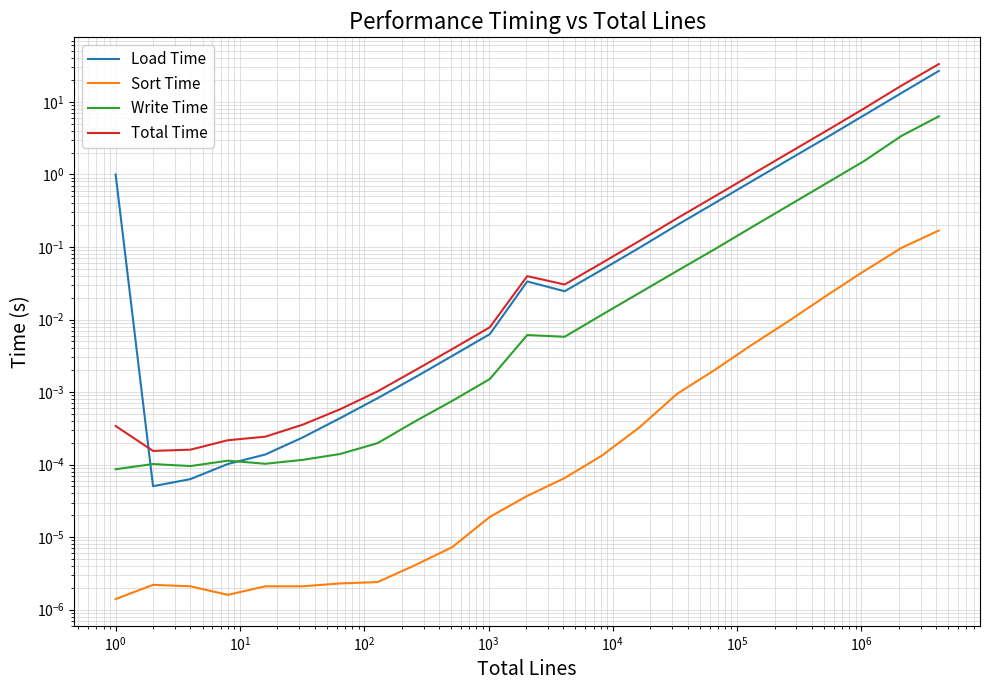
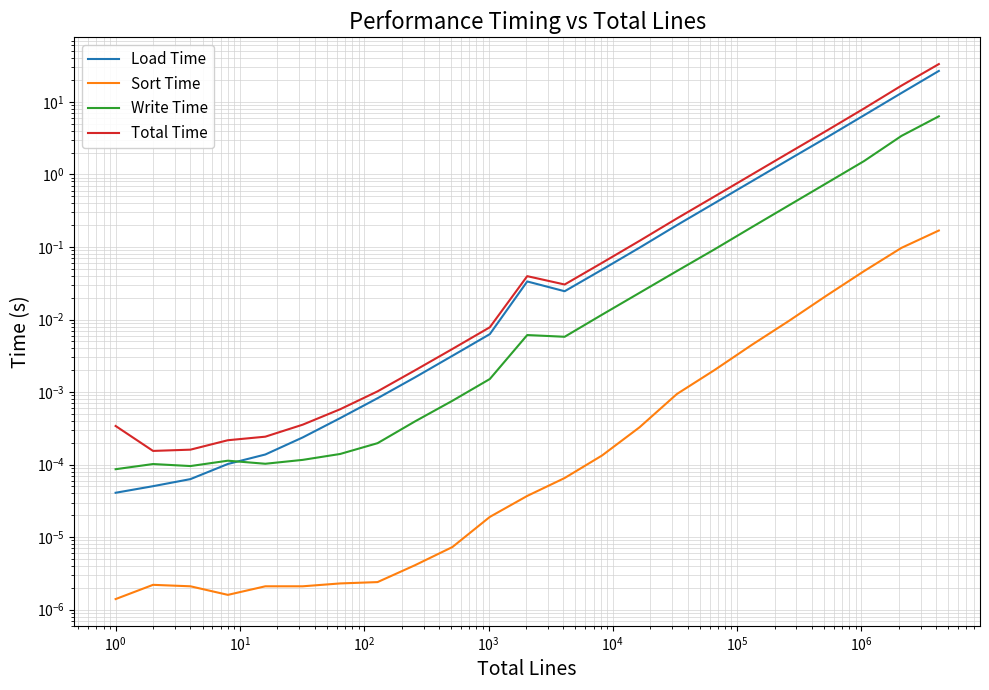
Load Time, 10^0: 1 -> 0
